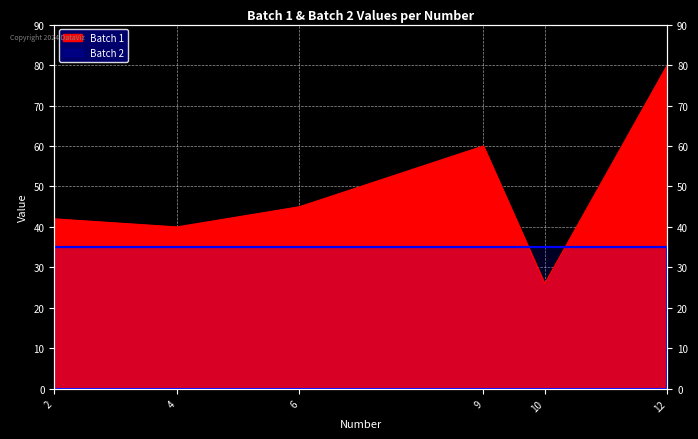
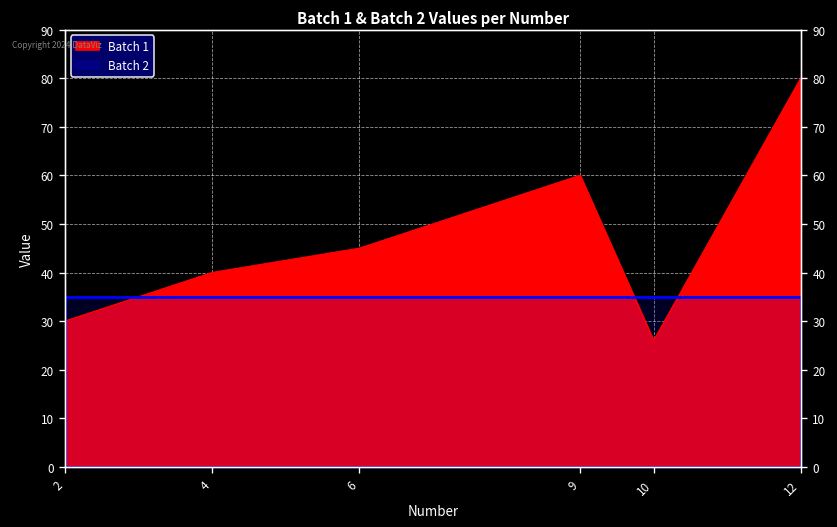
Batch 1, 2: 42 -> 30
